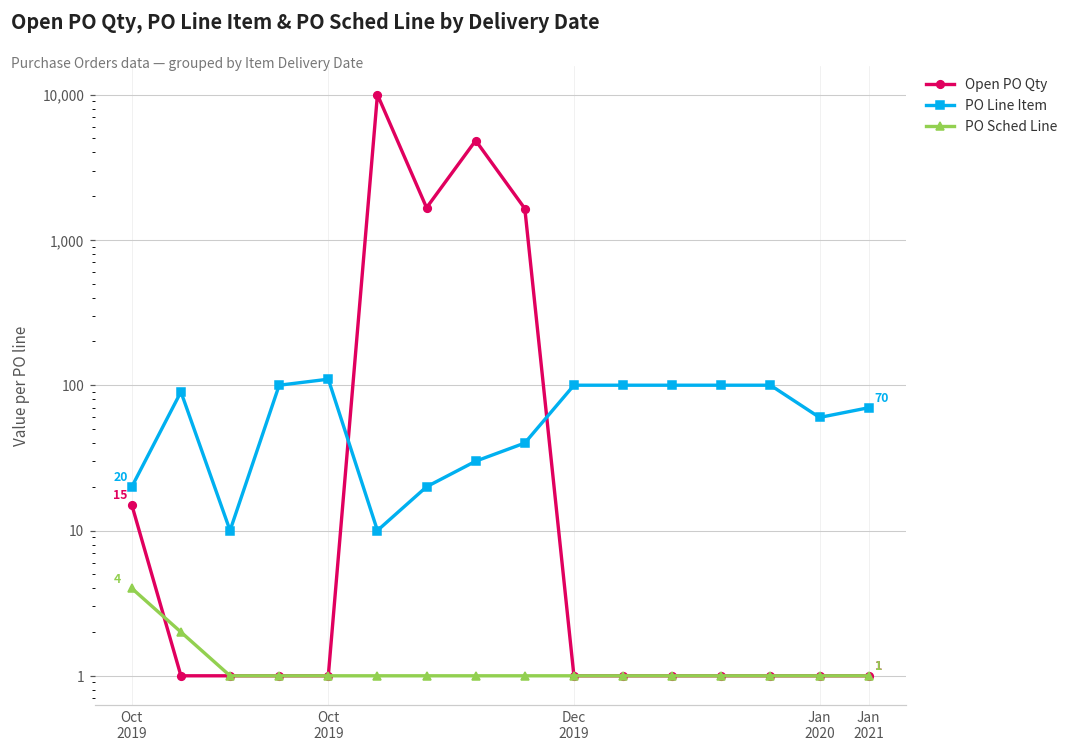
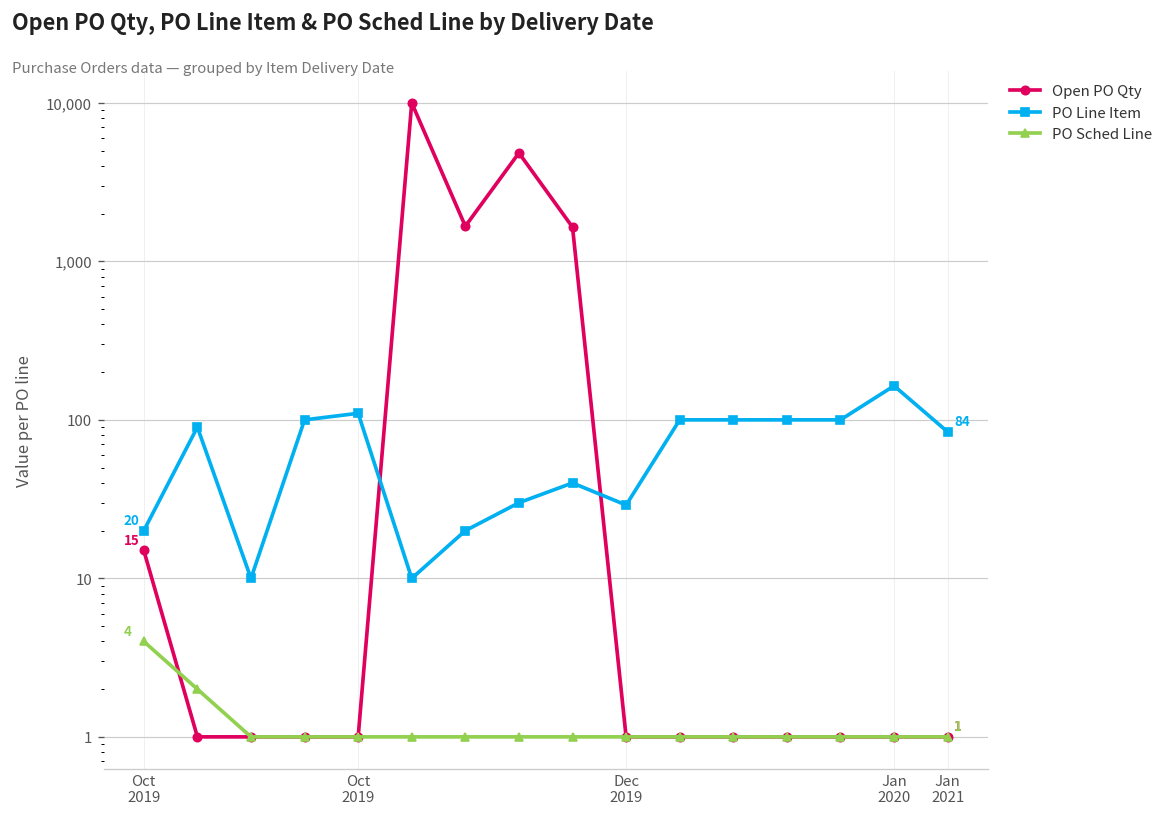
PO Line Item, Dec 2019: 100 -> 29
PO Line Item, Jan 2020: 60 -> 160
PO Line Item, Jan 2021: 70 -> 84
